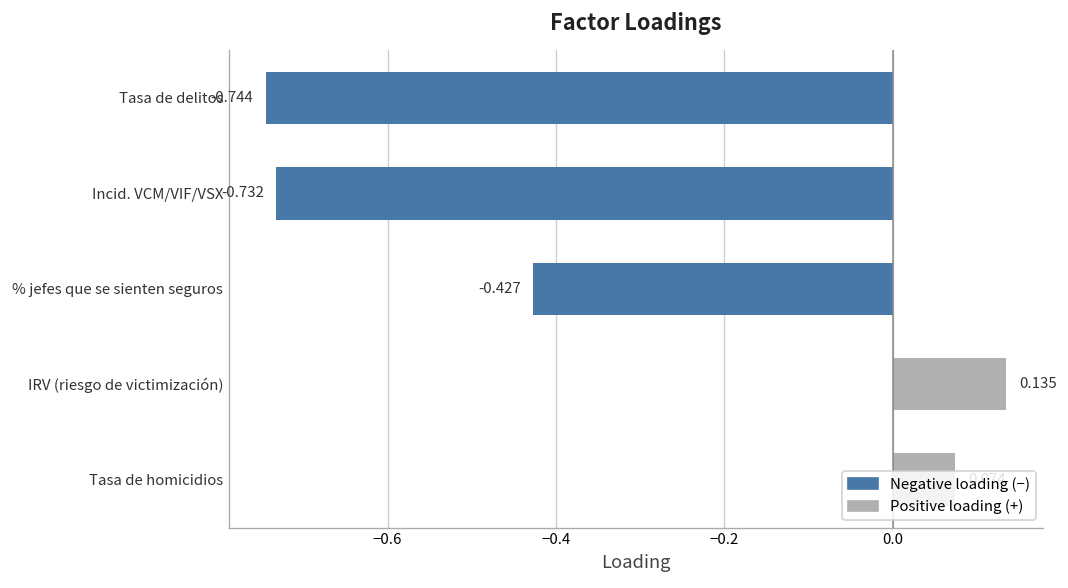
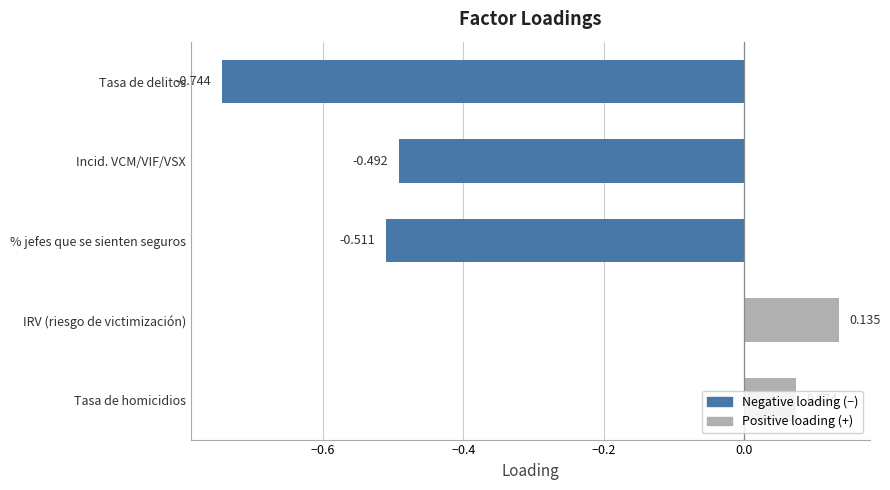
Incid. VCM/VIF/VSX: -0.732 -> -0.492
% jefes que se sienten seguros: -0.427 -> -0.511
